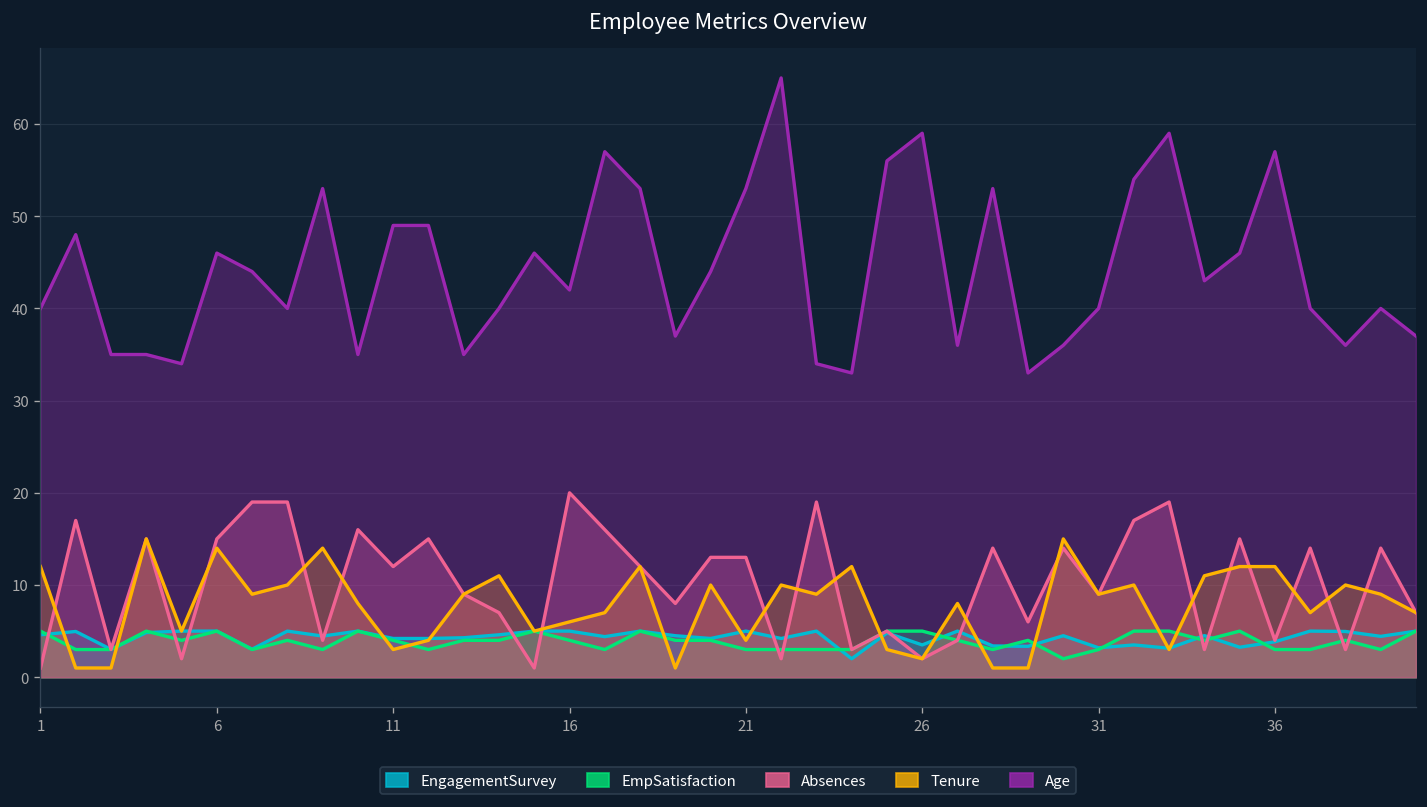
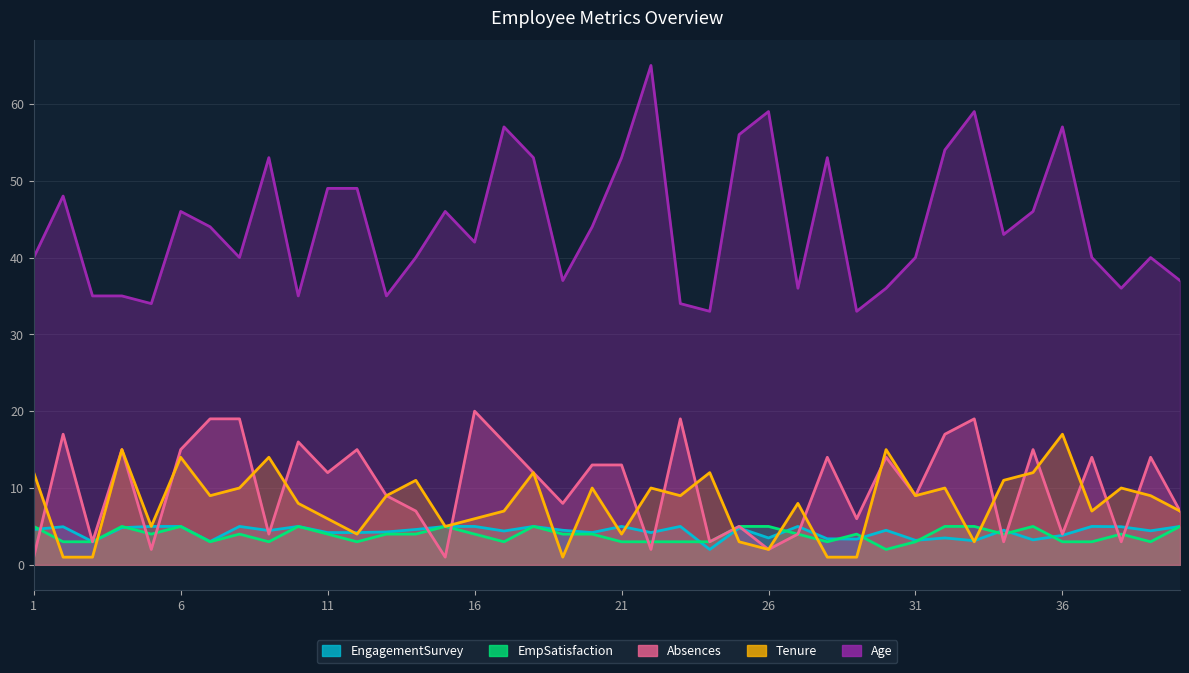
Tenure, 11: 3 -> 6
Tenure, 36: 12 -> 17
